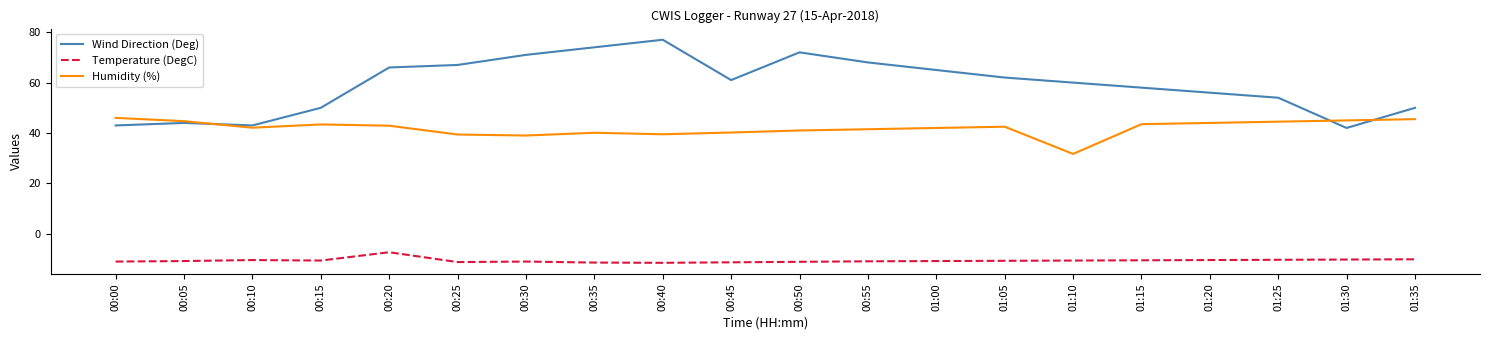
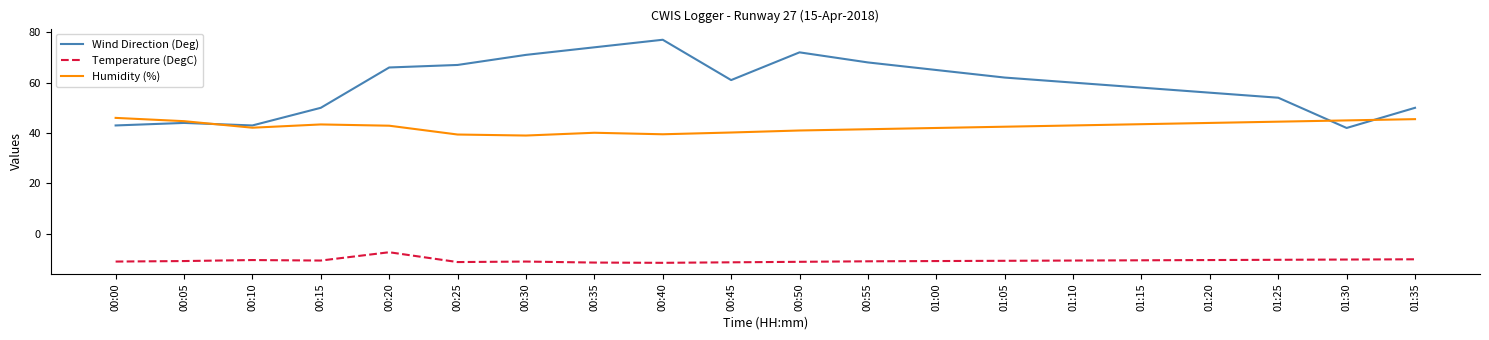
Humidity (%), 01:10: 32 -> 43
